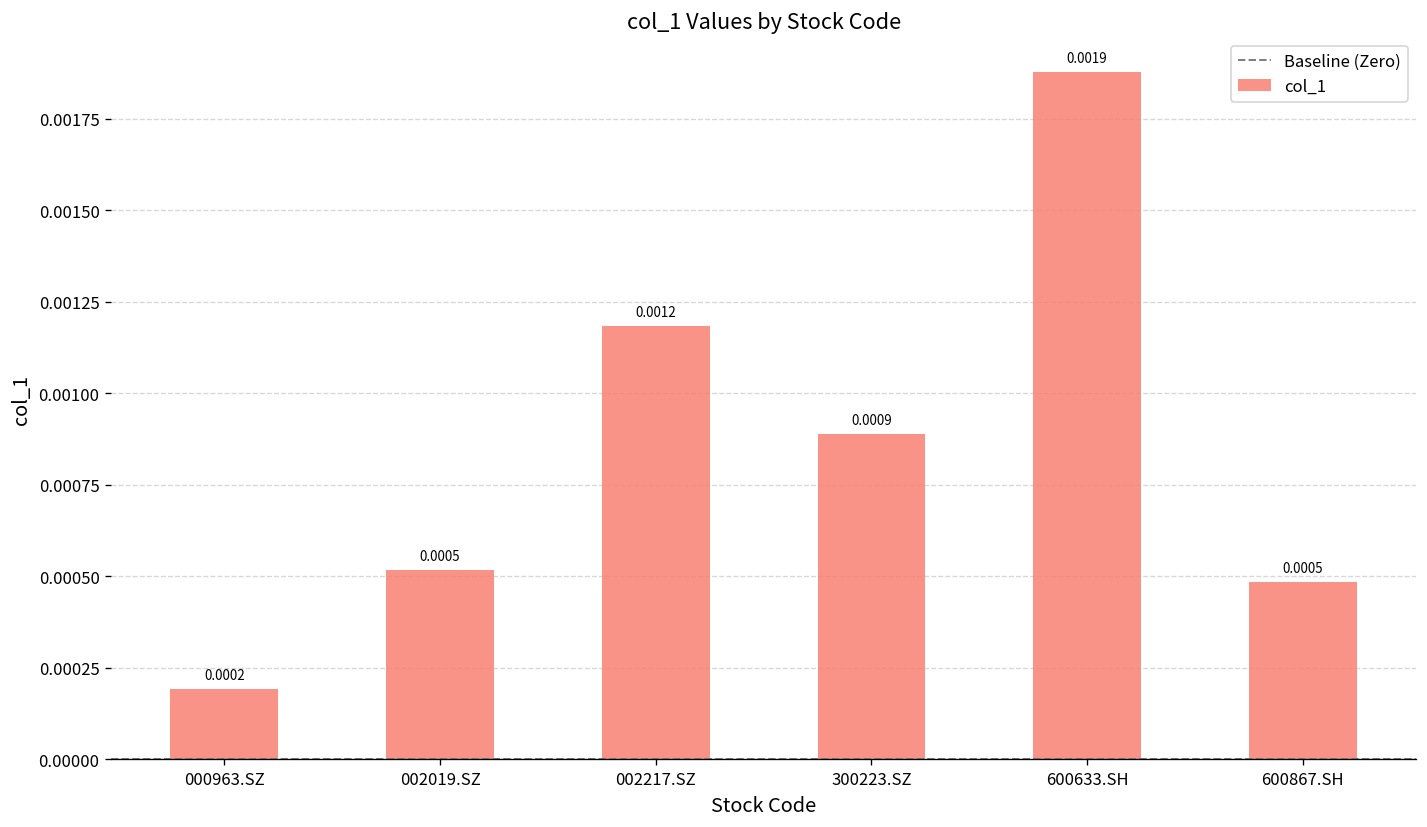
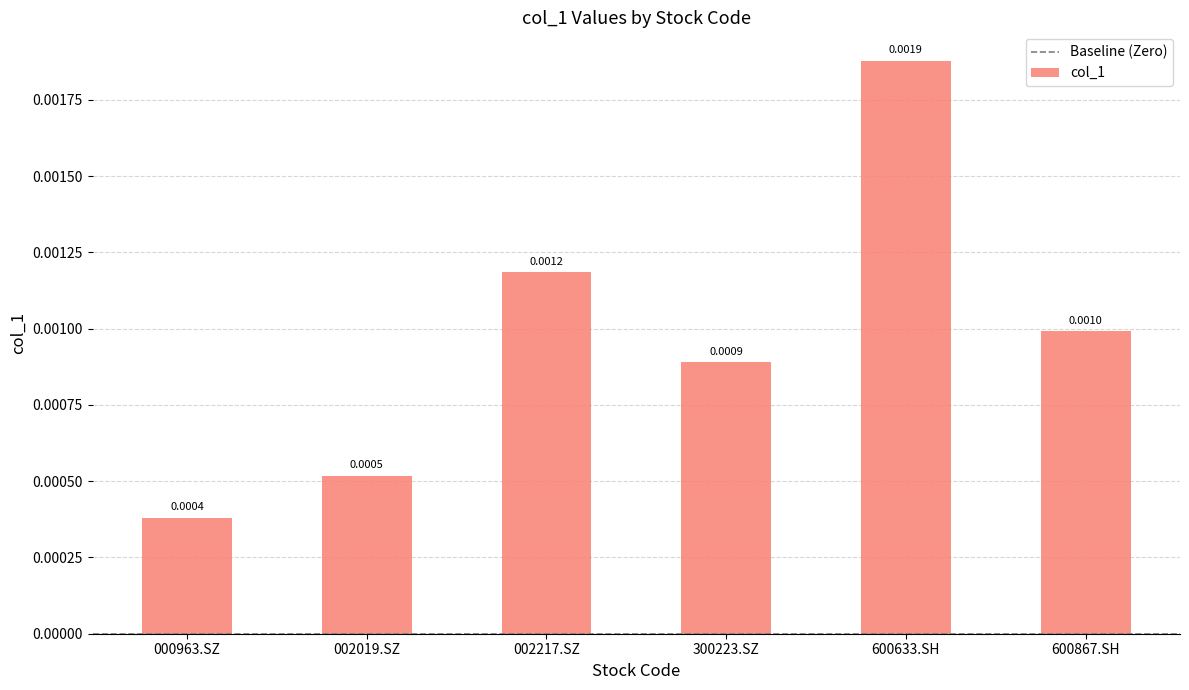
000963.SZ: 0.0002 -> 0.0004
600867.SH: 0.0005 -> 0.0010
